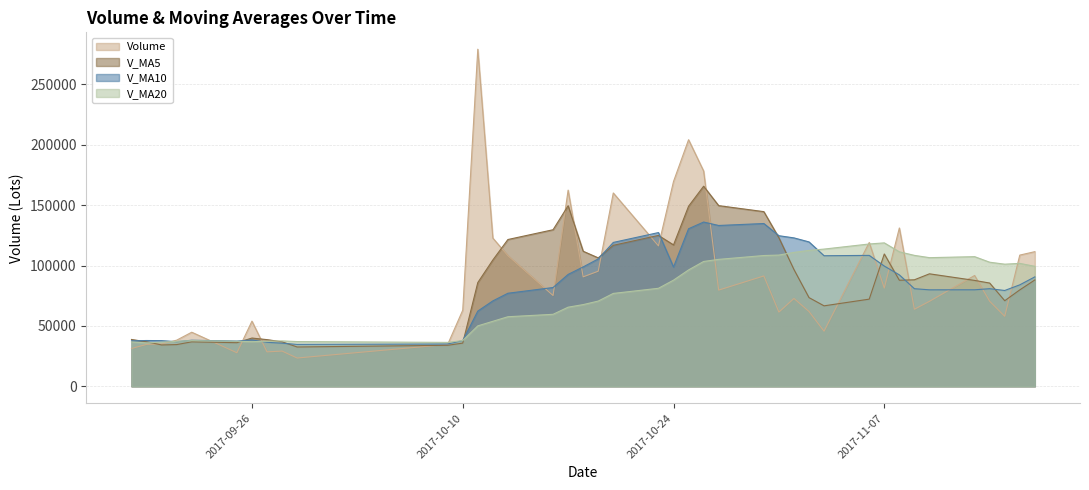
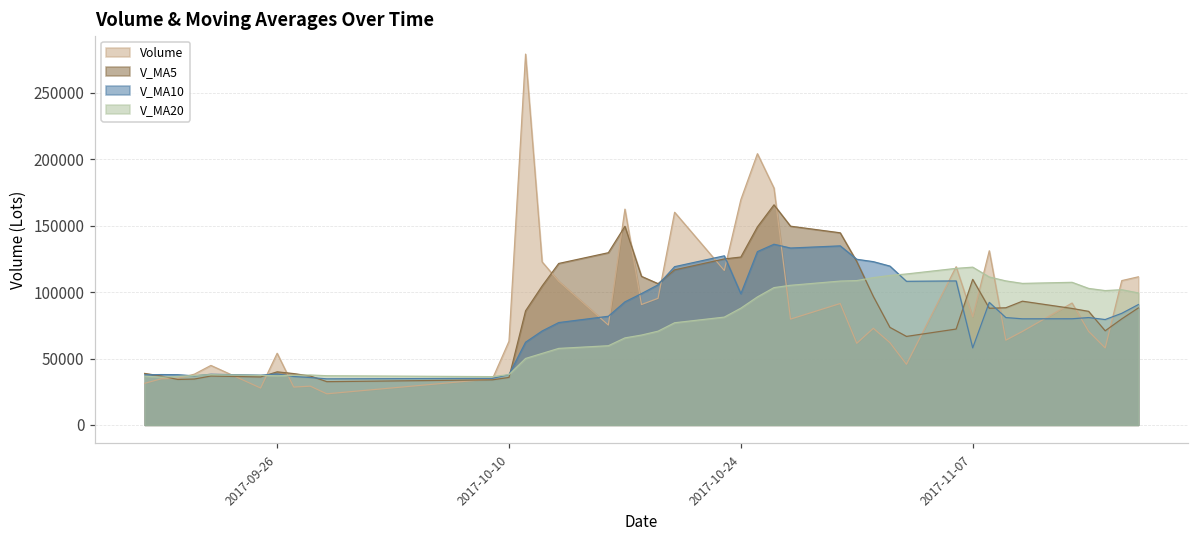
V_MA5, 2017-10-24: 117000 -> 126000
V_MA10, 2017-11-07: 100000 -> 58000
